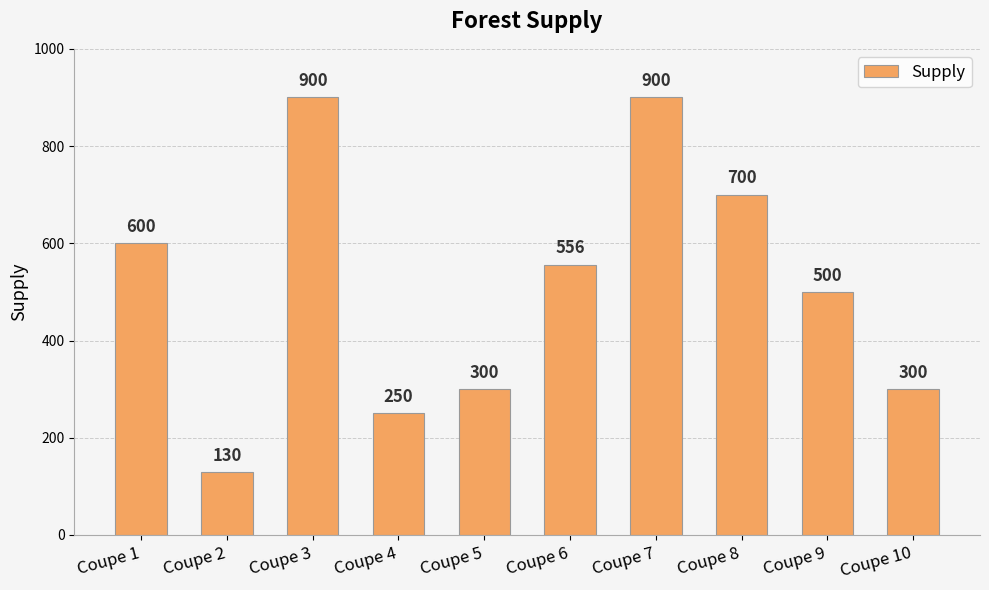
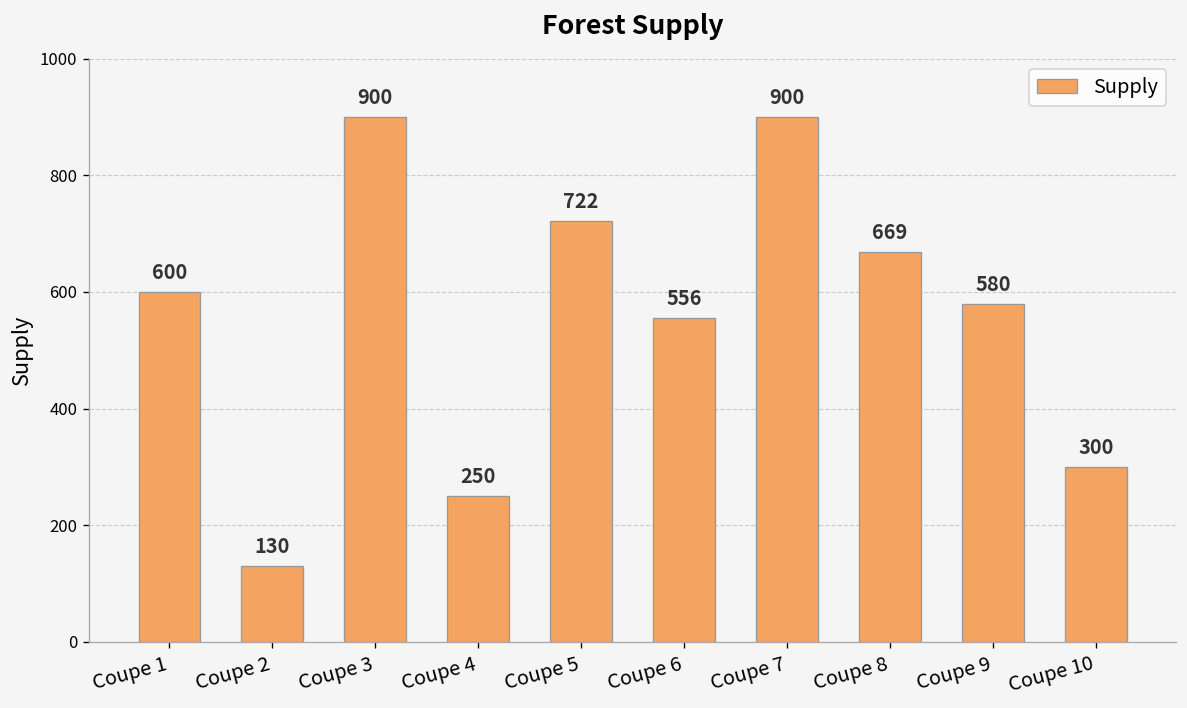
Coupe 5: 300 -> 722
Coupe 8: 700 -> 669
Coupe 9: 500 -> 580
